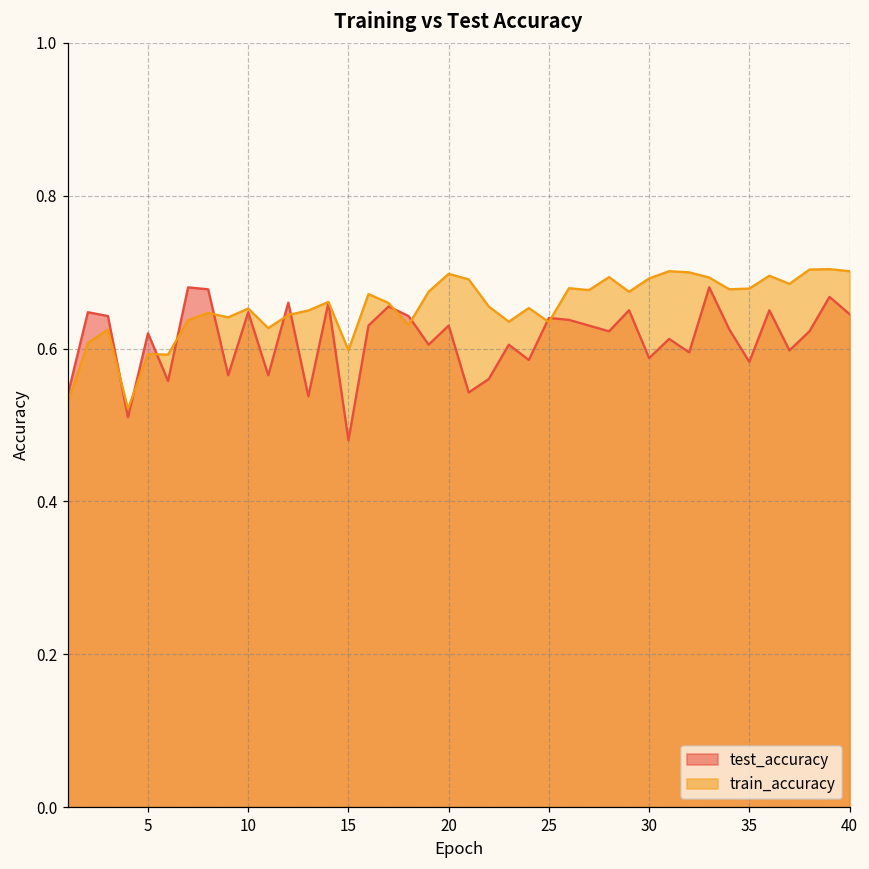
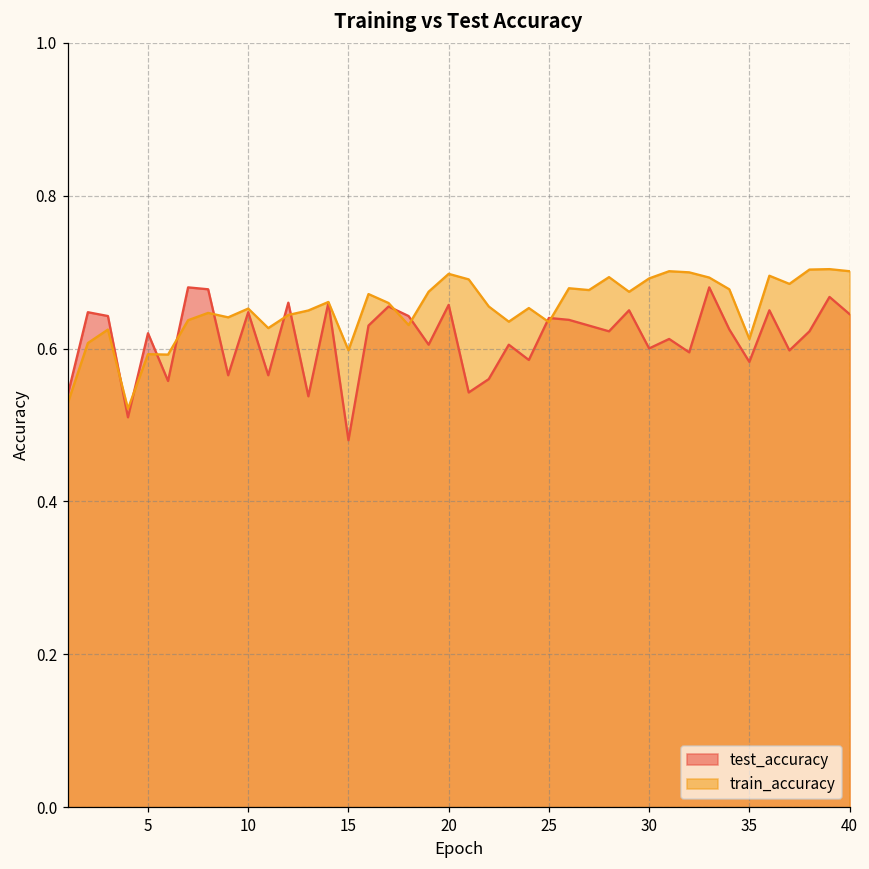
test_accuracy, 20: 0.63 -> 0.66
test_accuracy, 30: 0.59 -> 0.60
train_accuracy, 35: 0.68 -> 0.61
